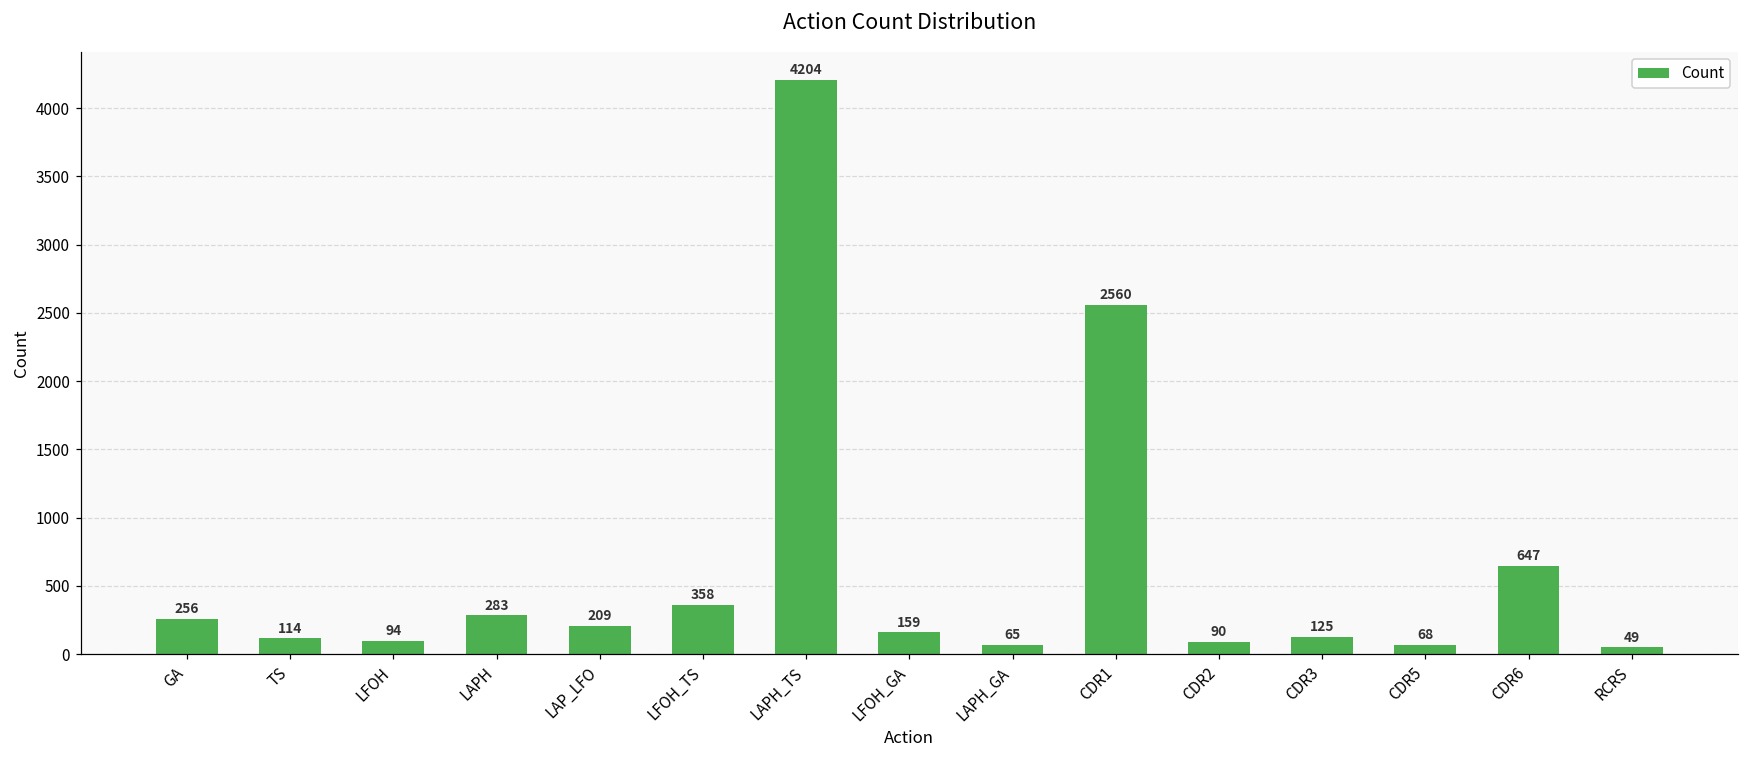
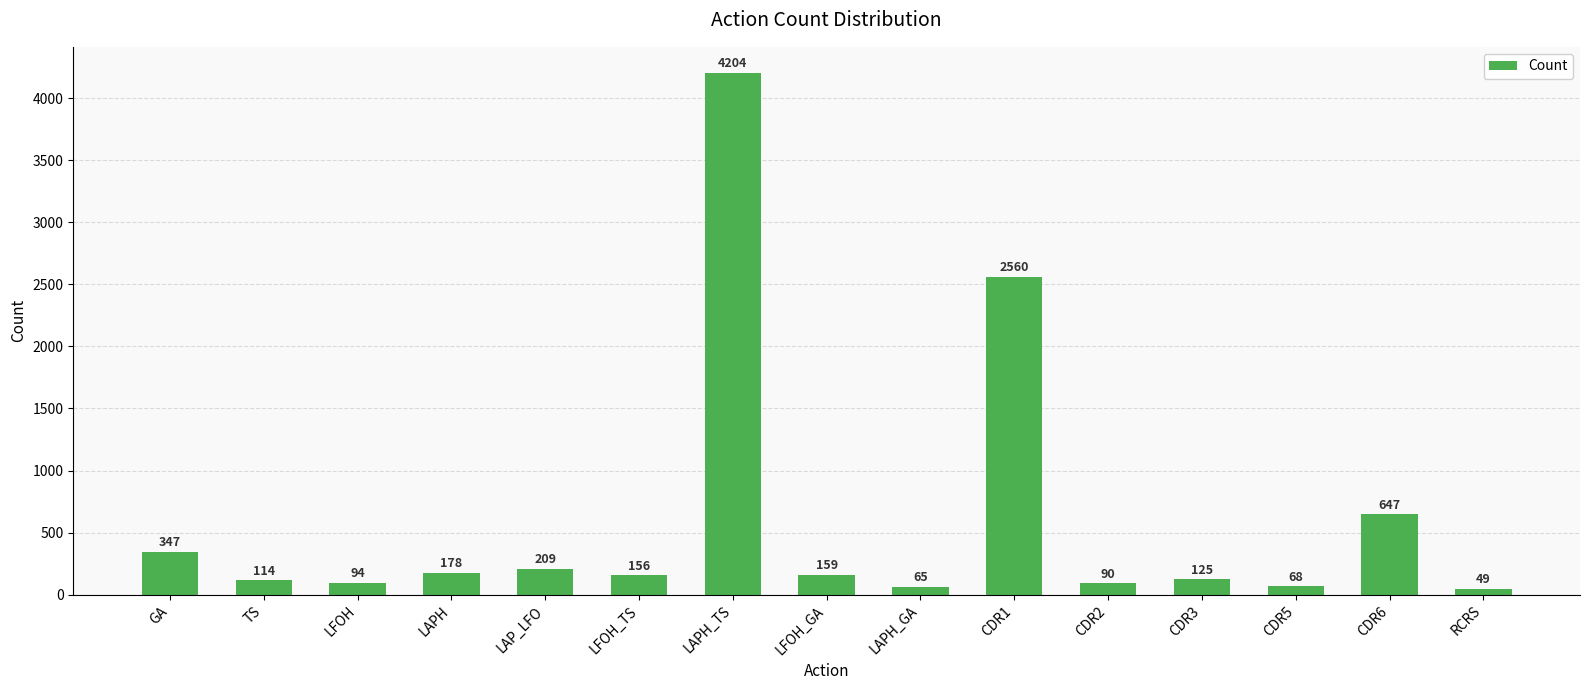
GA: 256 -> 347
LAPH: 283 -> 178
LFOH_TS: 358 -> 156
